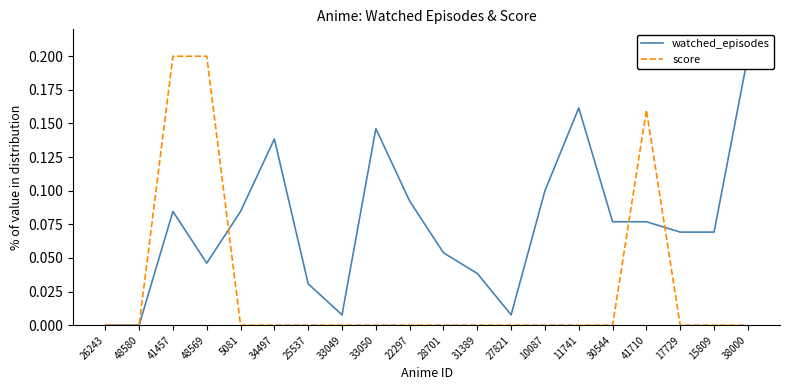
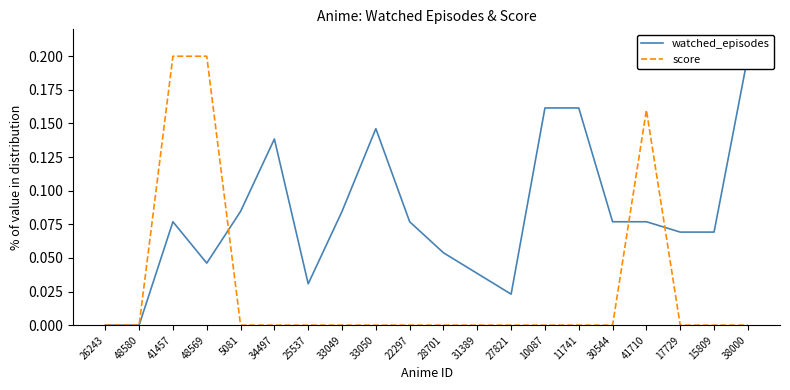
watched_episodes, 41457: 0.085 -> 0.077
watched_episodes, 33049: 0.008 -> 0.085
watched_episodes, 22297: 0.092 -> 0.077
watched_episodes, 27821: 0.008 -> 0.023
watched_episodes, 10087: 0.100 -> 0.162
